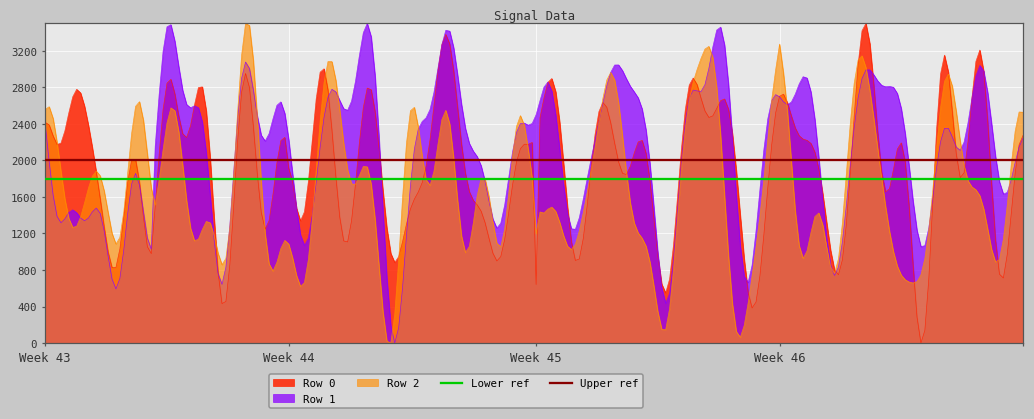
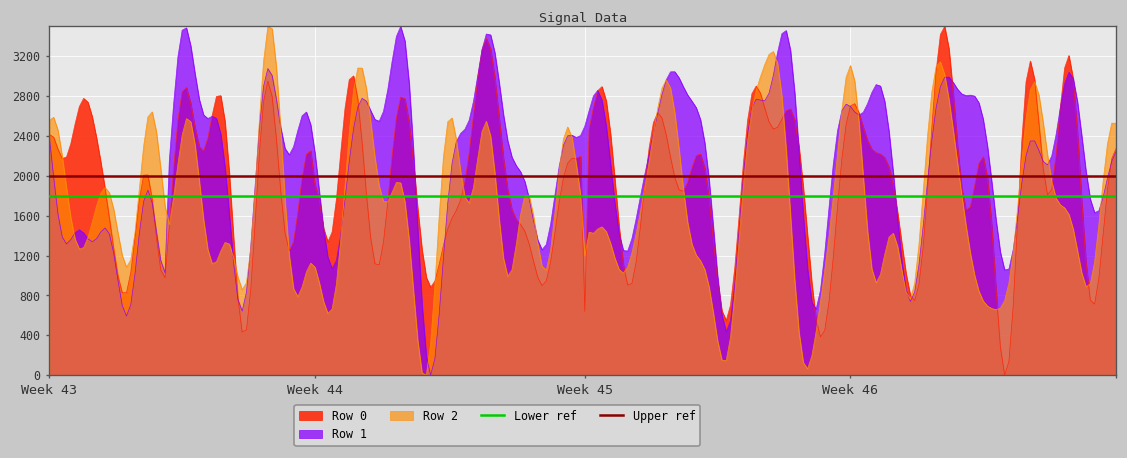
Row 2, Week 46: 3300 -> 3100
